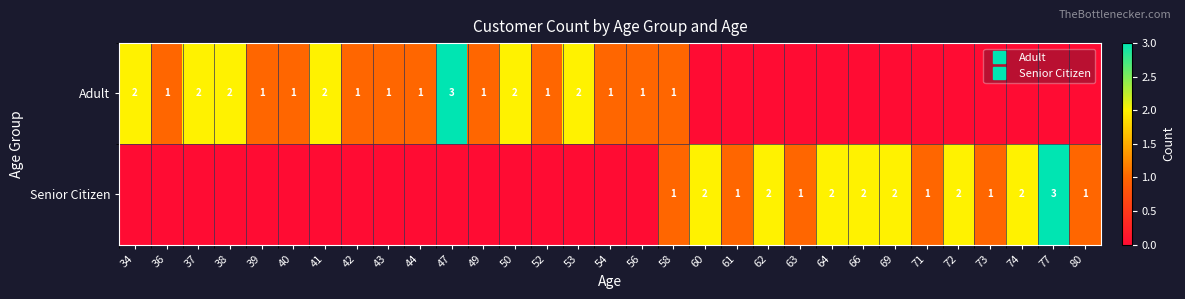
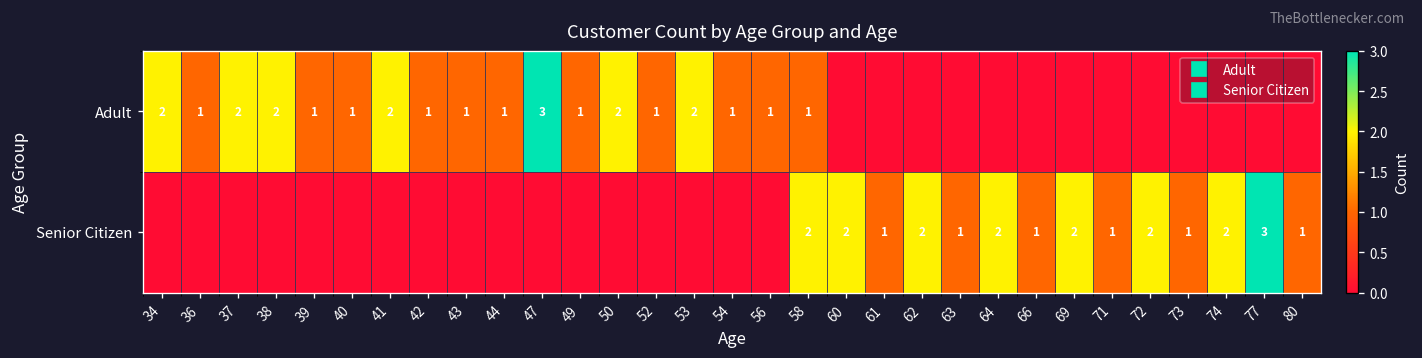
Senior Citizen, 58: 1 -> 2
Senior Citizen, 66: 2 -> 1
